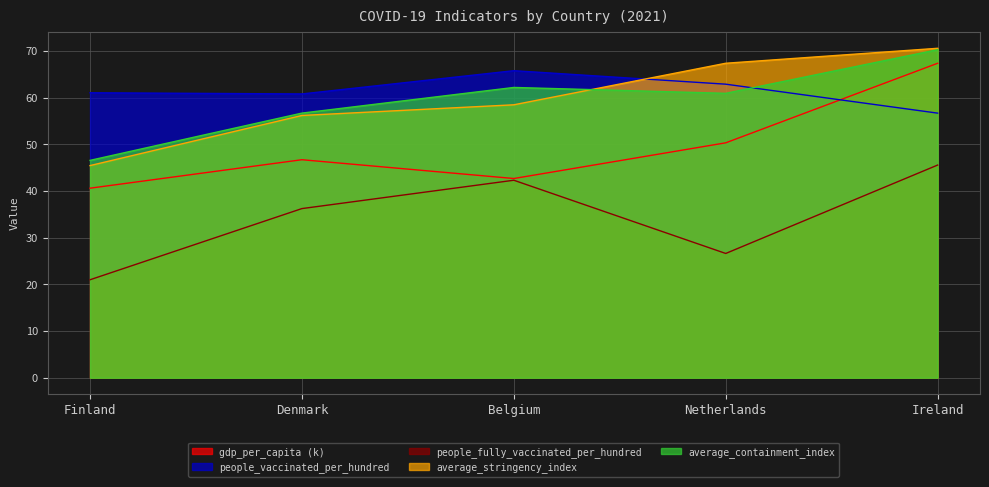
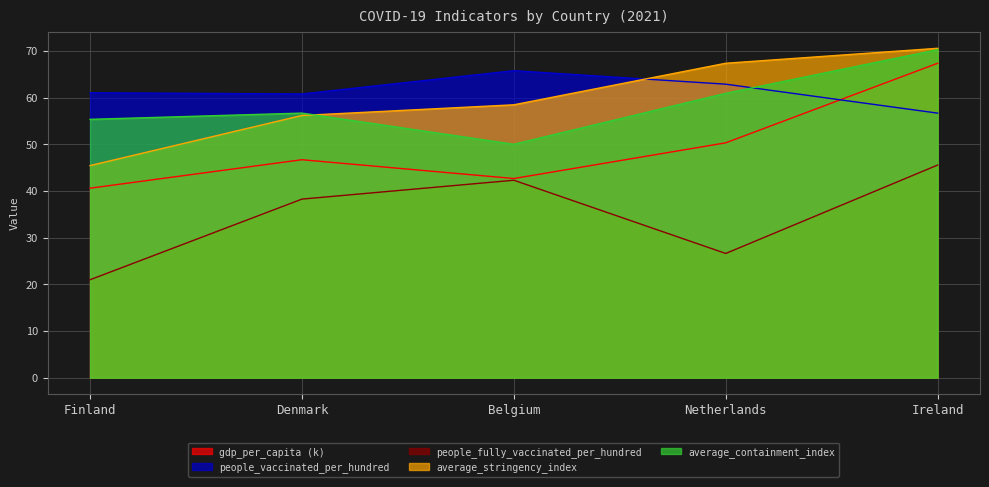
average_containment_index, Finland: 47 -> 55
people_fully_vaccinated_per_hundred, Denmark: 36 -> 38
average_containment_index, Belgium: 62 -> 50
